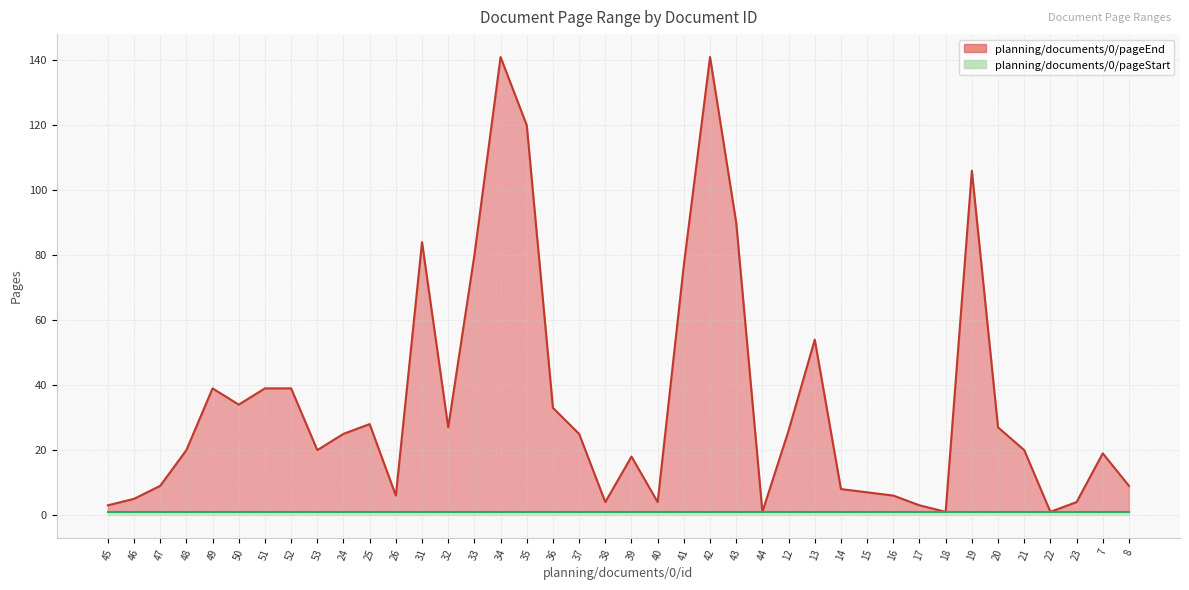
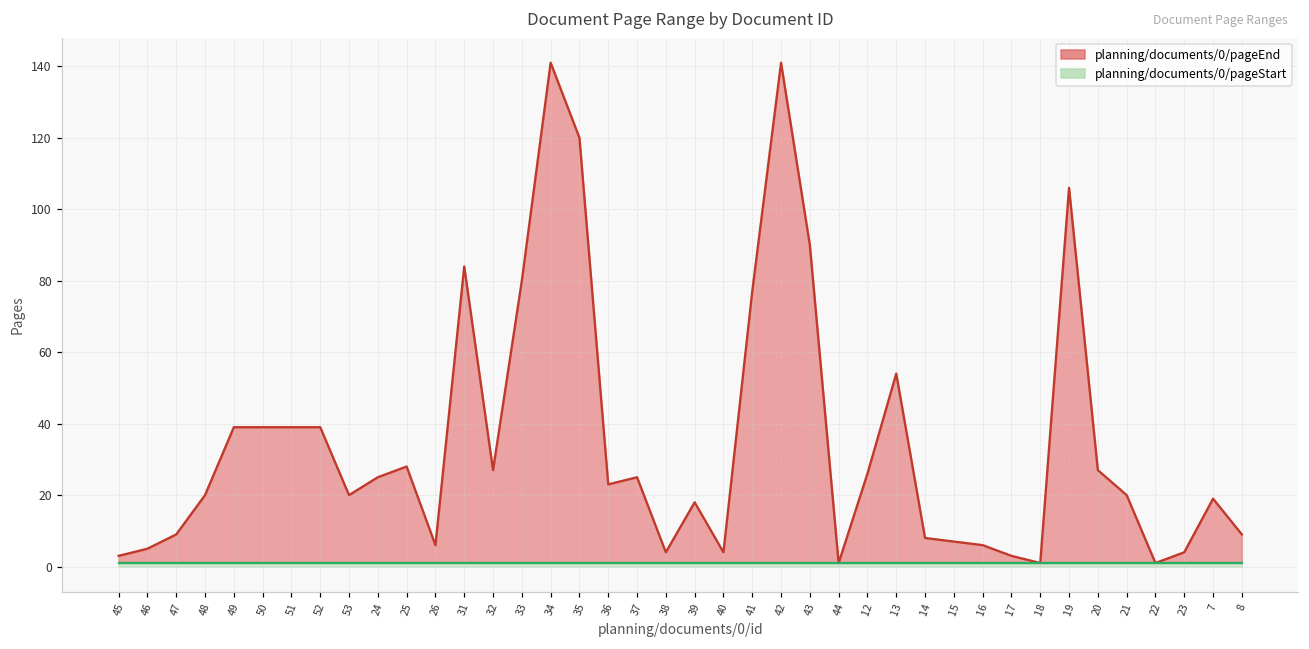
planning/documents/0/pageEnd, 50: 34 -> 39
planning/documents/0/pageEnd, 36: 33 -> 23
